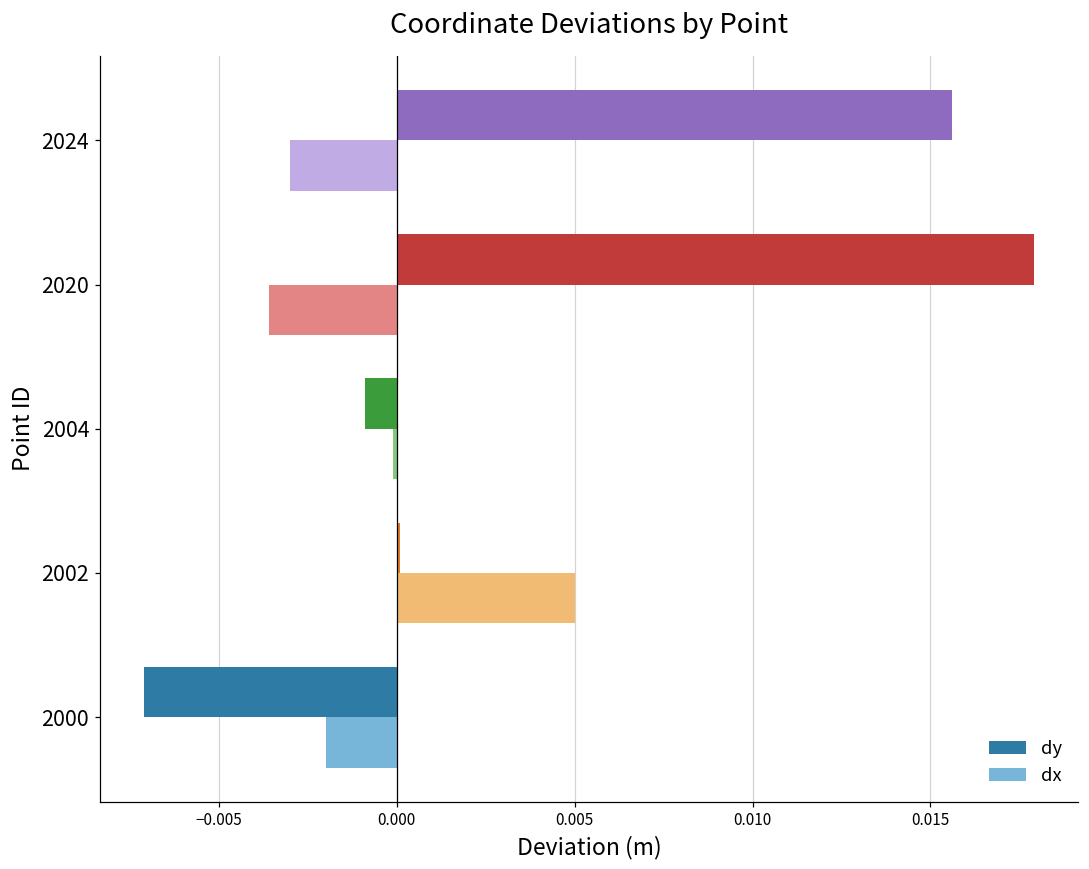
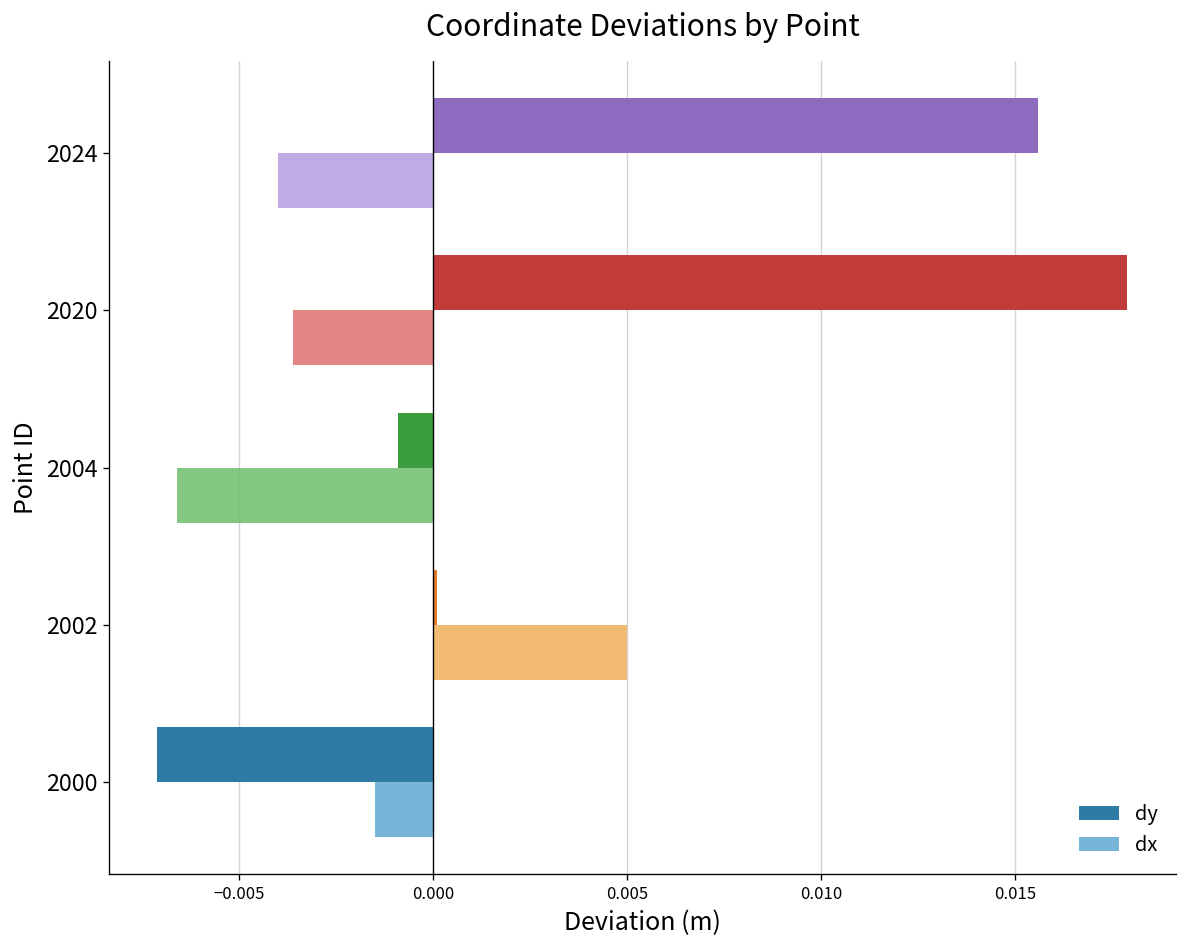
dx, 2024: -0.003 -> -0.004
dx, 2004: -0.0001 -> -0.0066
dx, 2000: -0.0020 -> -0.0015
